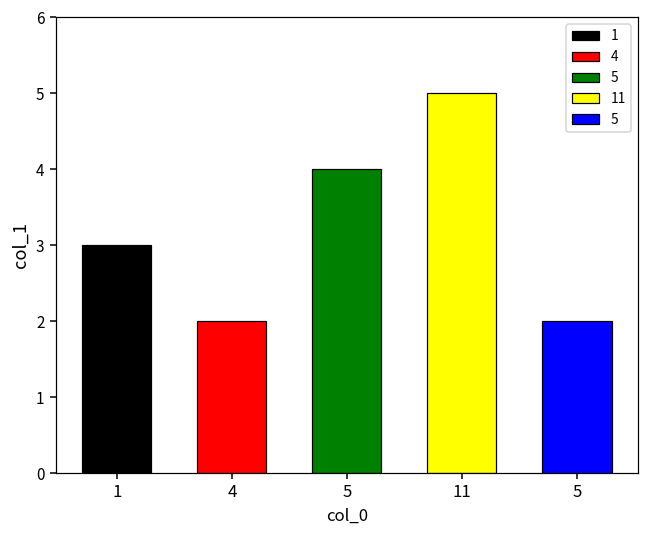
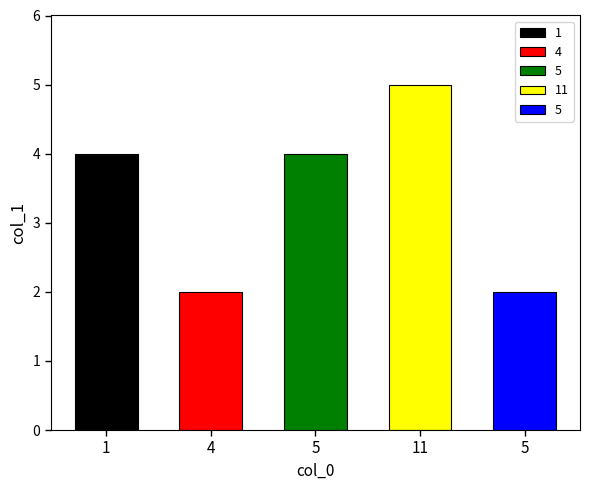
1: 3 -> 4
